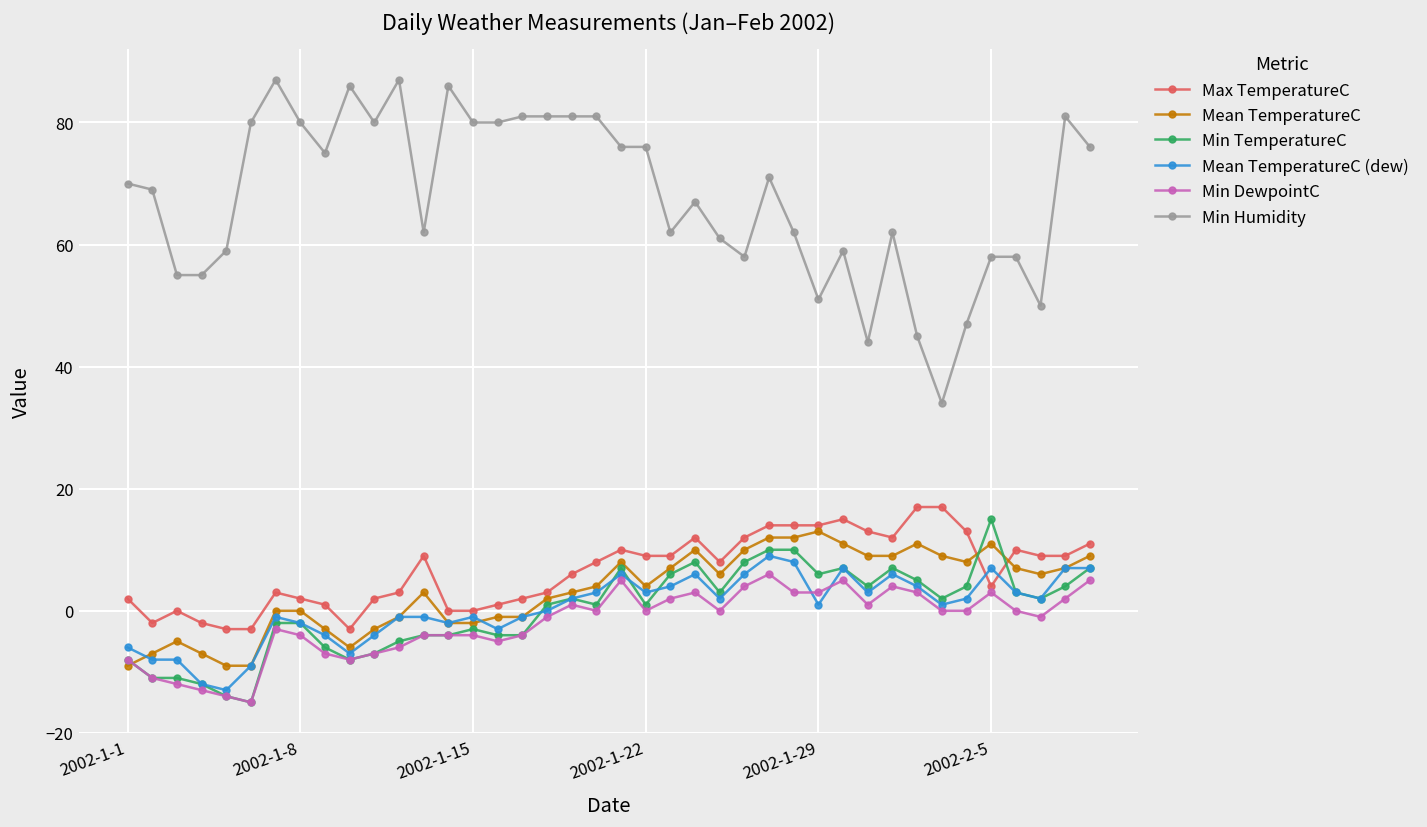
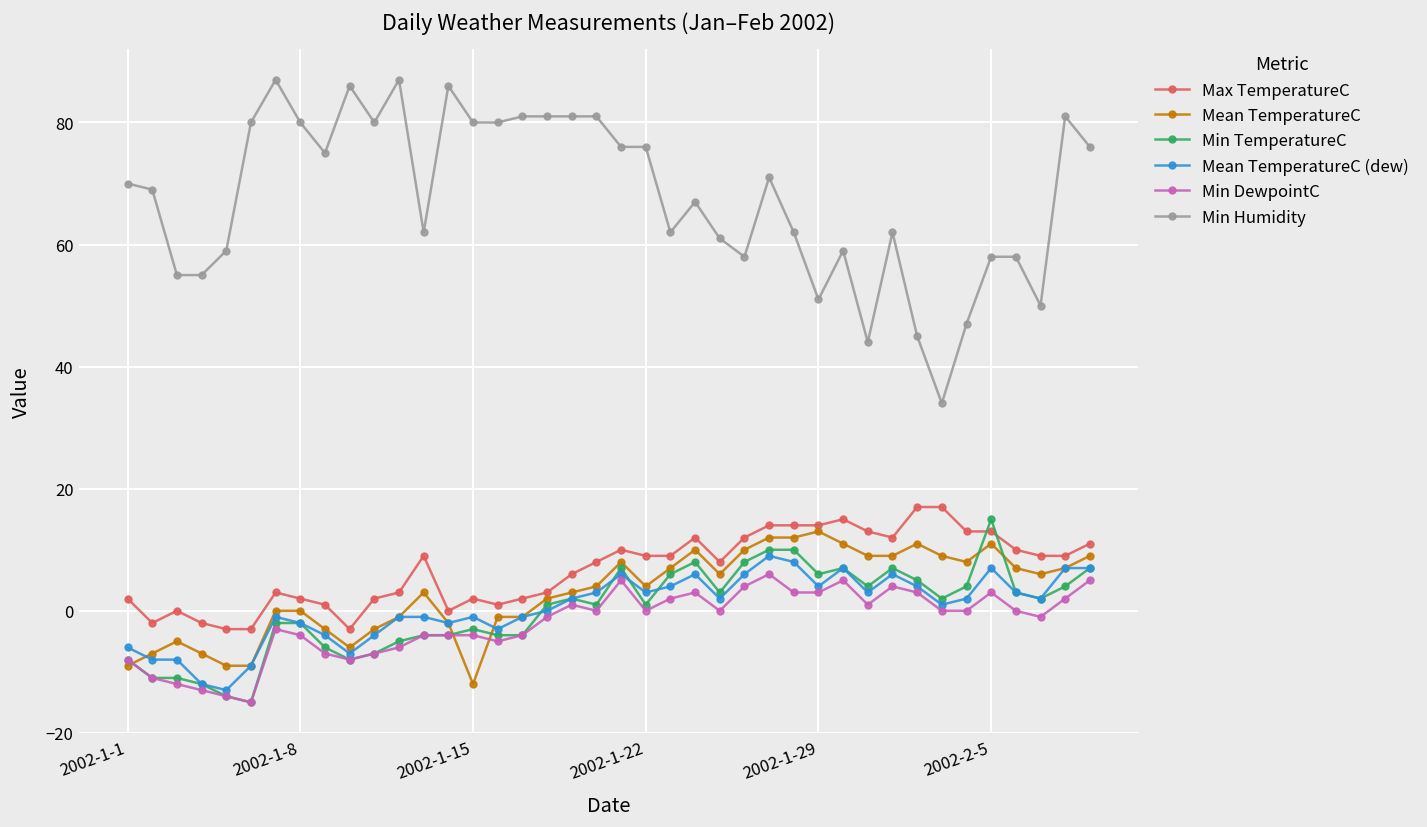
Max TemperatureC, 2002-1-15: 0 -> 2
Mean TemperatureC, 2002-1-15: -2 -> -12
Mean TemperatureC (dew), 2002-1-29: 1 -> 4
Max TemperatureC, 2002-2-5: 4 -> 13
